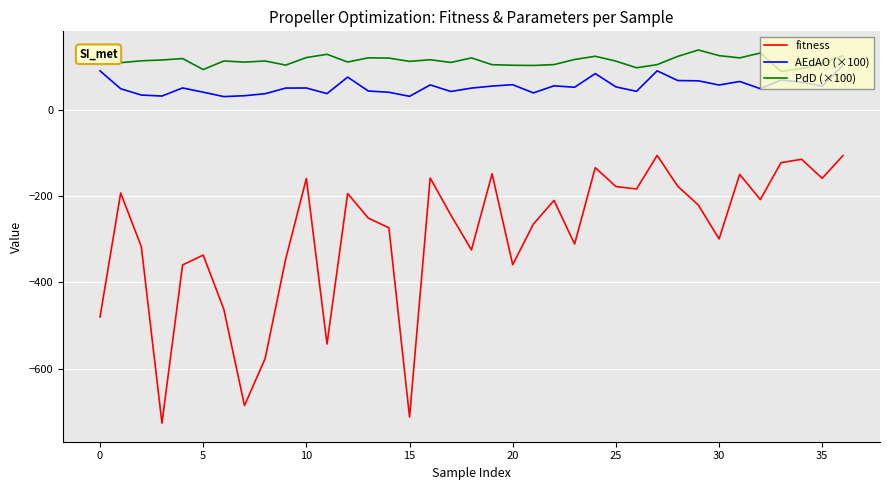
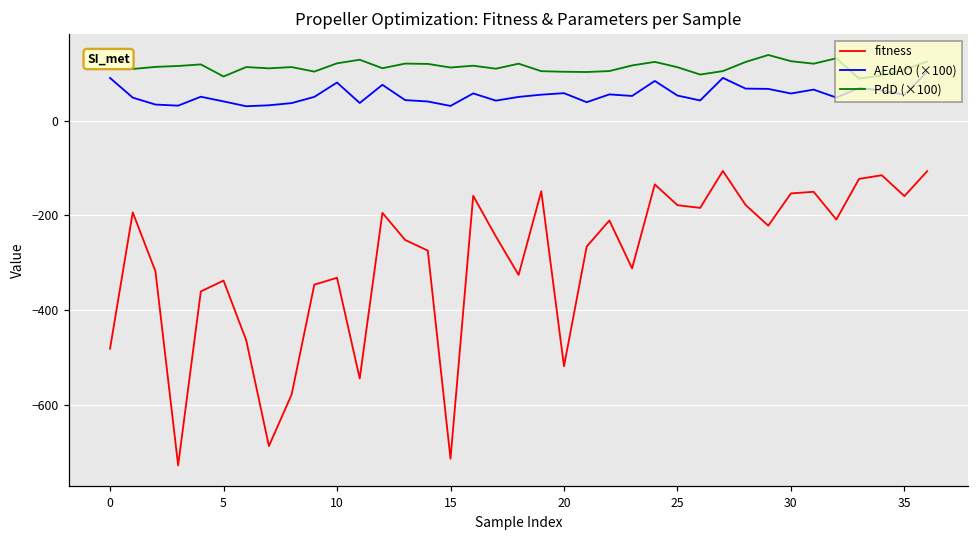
fitness, 10: -160 -> -330
AEdAO (×100), 10: 50 -> 80
fitness, 20: -360 -> -520
fitness, 30: -300 -> -150
